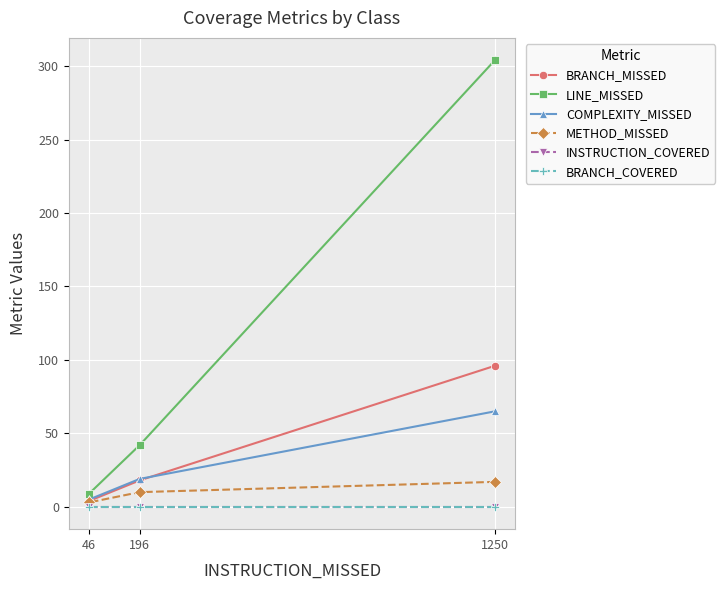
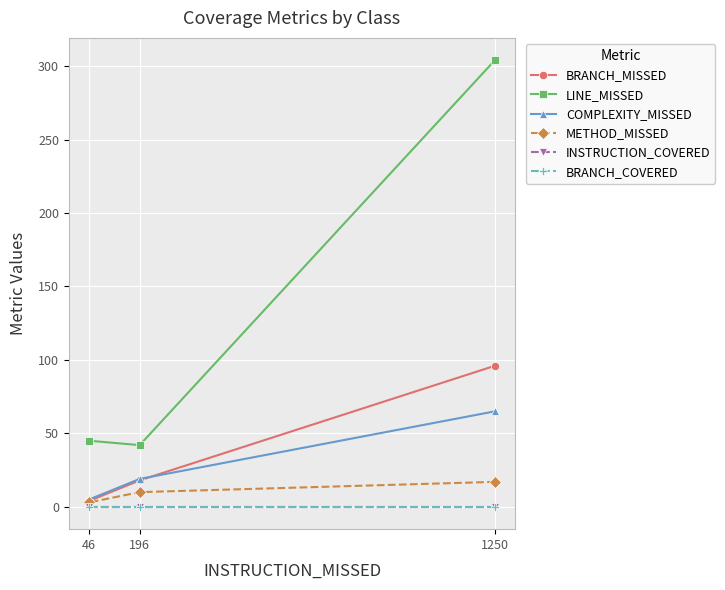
LINE_MISSED, 46: 9 -> 45
